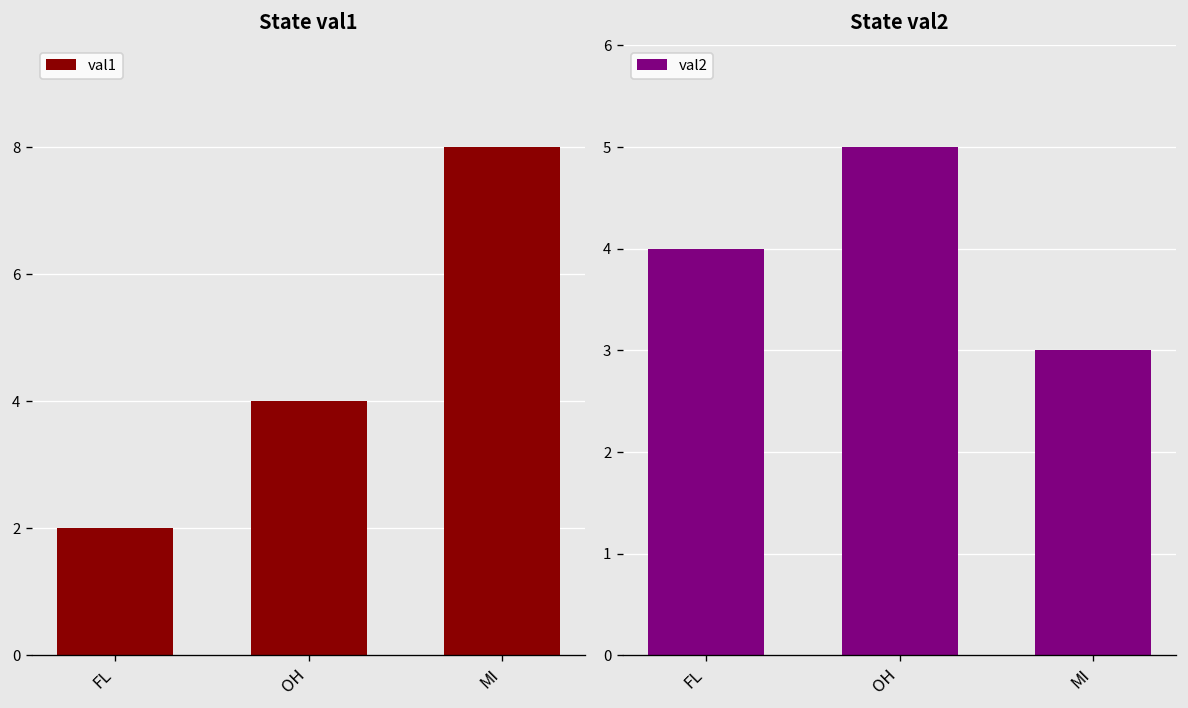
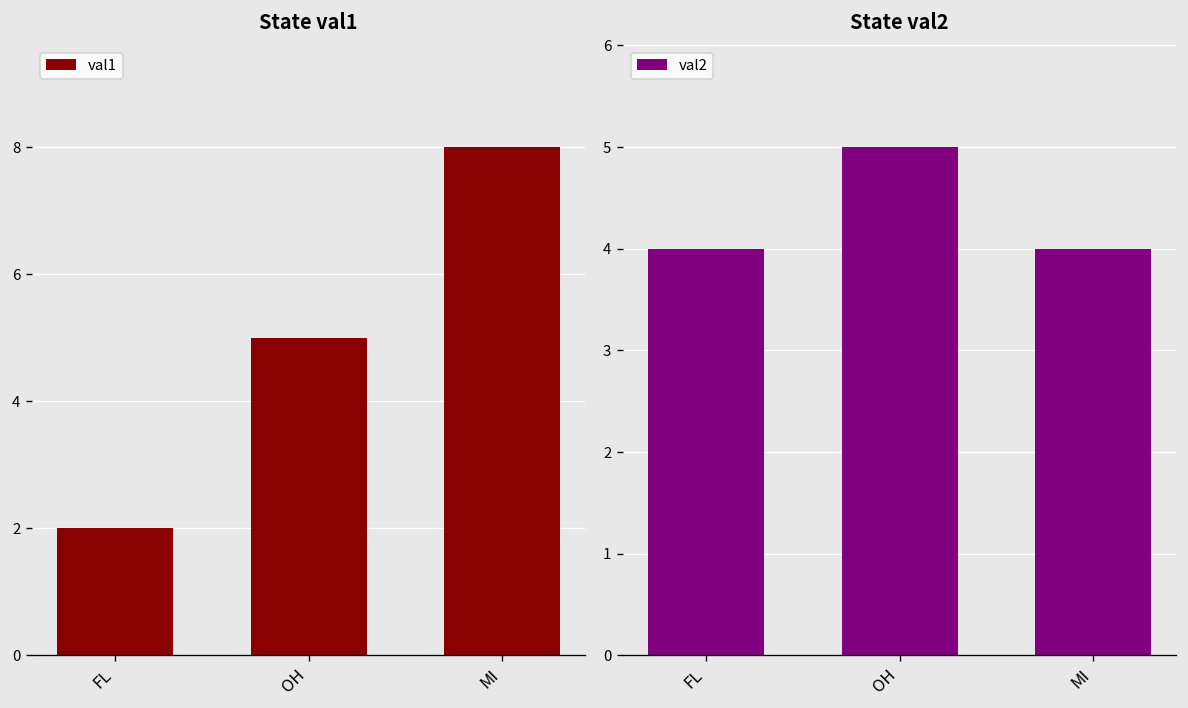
State val1, OH: 4 -> 5
State val2, MI: 3 -> 4
